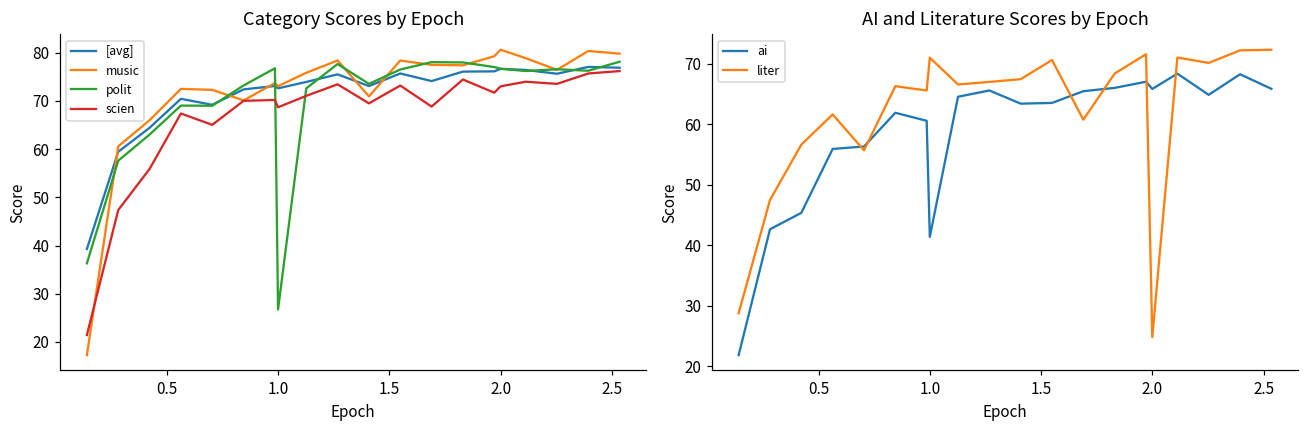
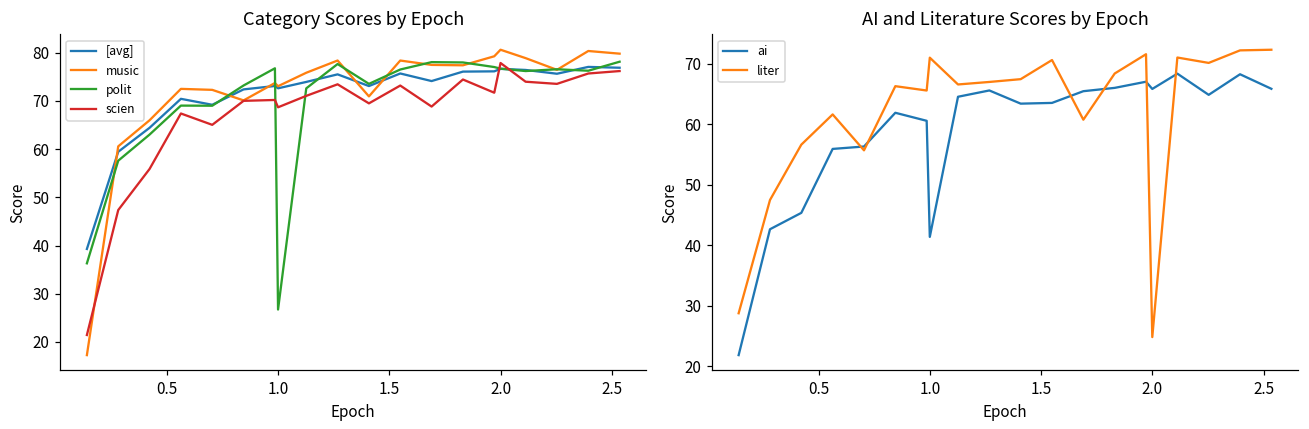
Category Scores by Epoch, scien, 2.0: 73 -> 78
